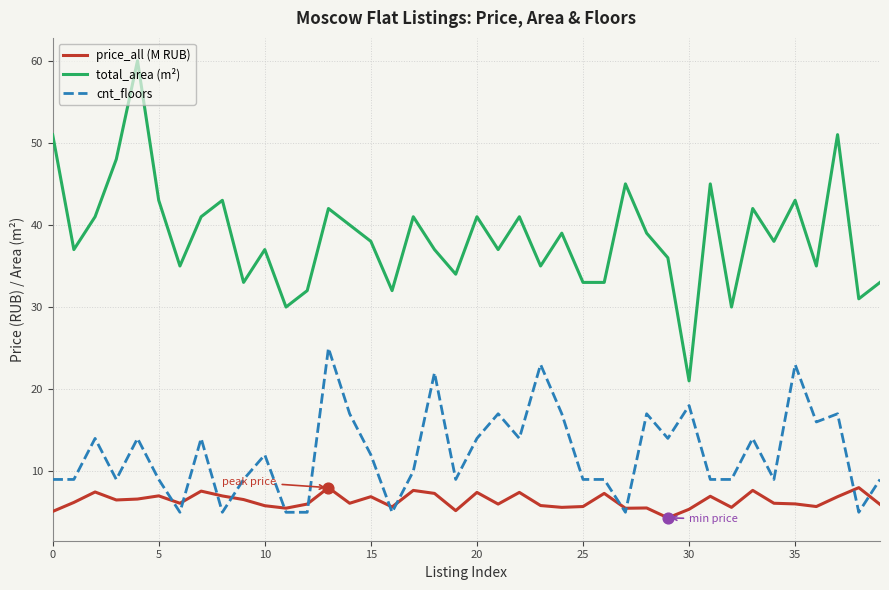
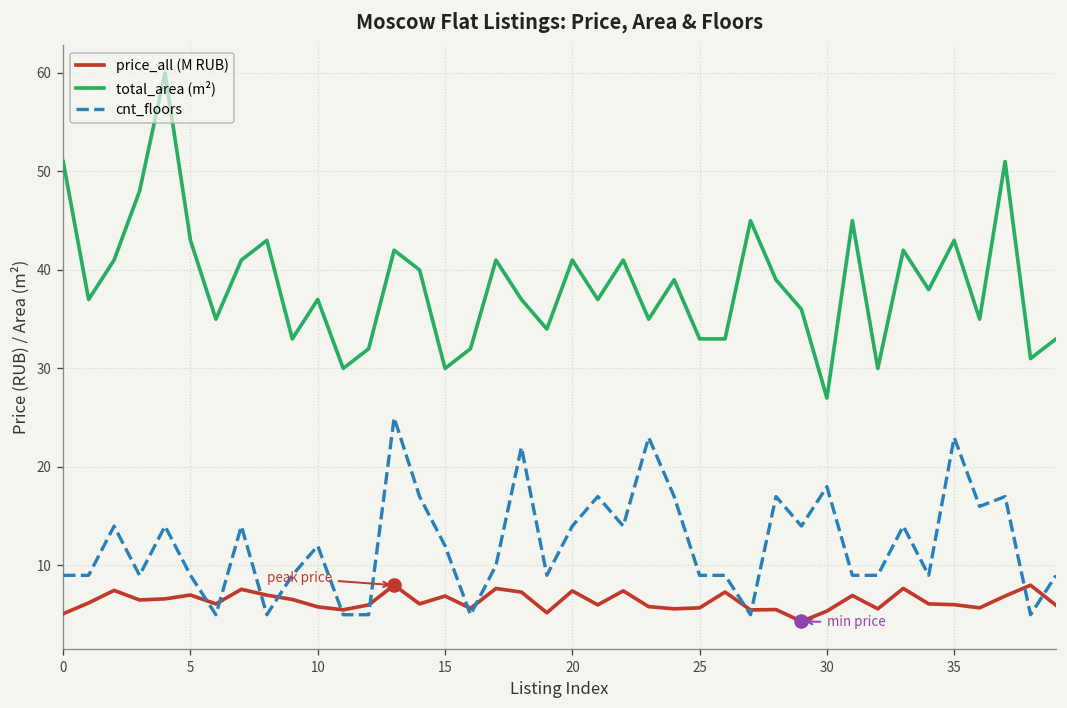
total_area (m²), 15: 38 -> 30
total_area (m²), 30: 21 -> 27
